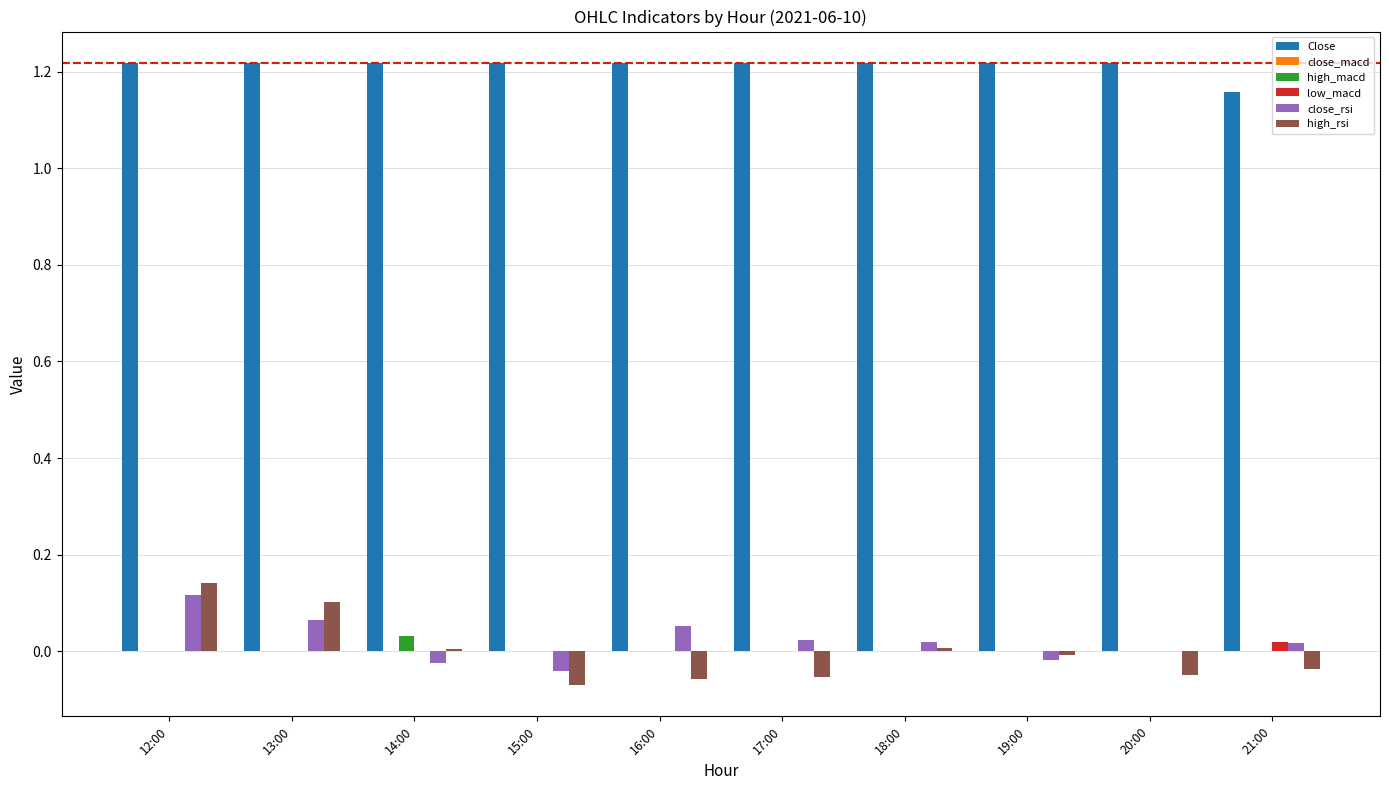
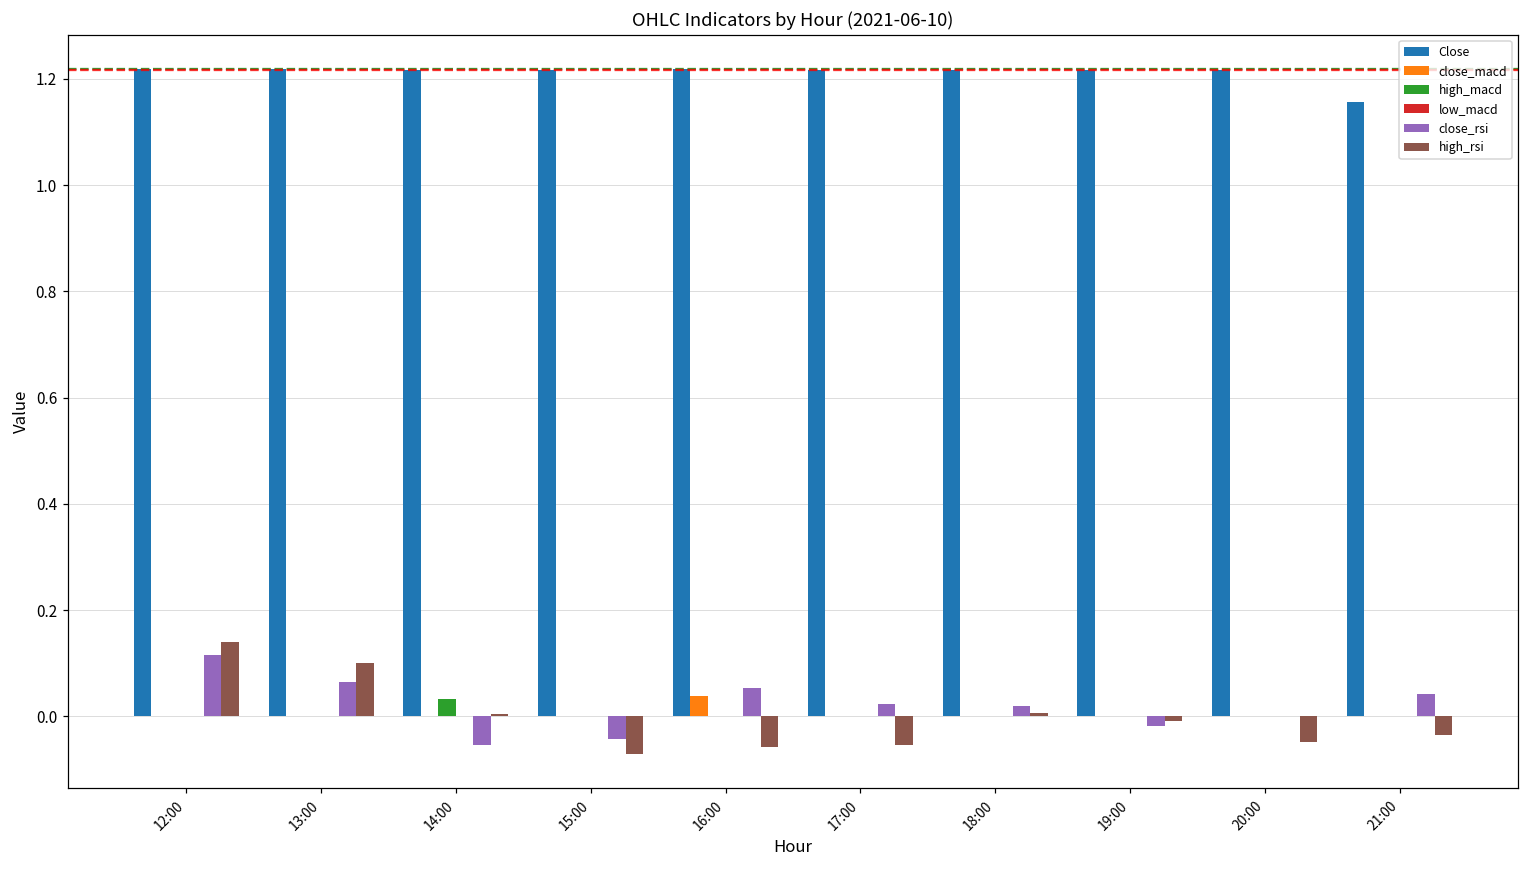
close_rsi, 14:00: -0.02 -> -0.05
close_macd, 16:00: 0.00 -> 0.04
low_macd, 21:00: 0.02 -> 0.00
close_rsi, 21:00: 0.02 -> 0.04
